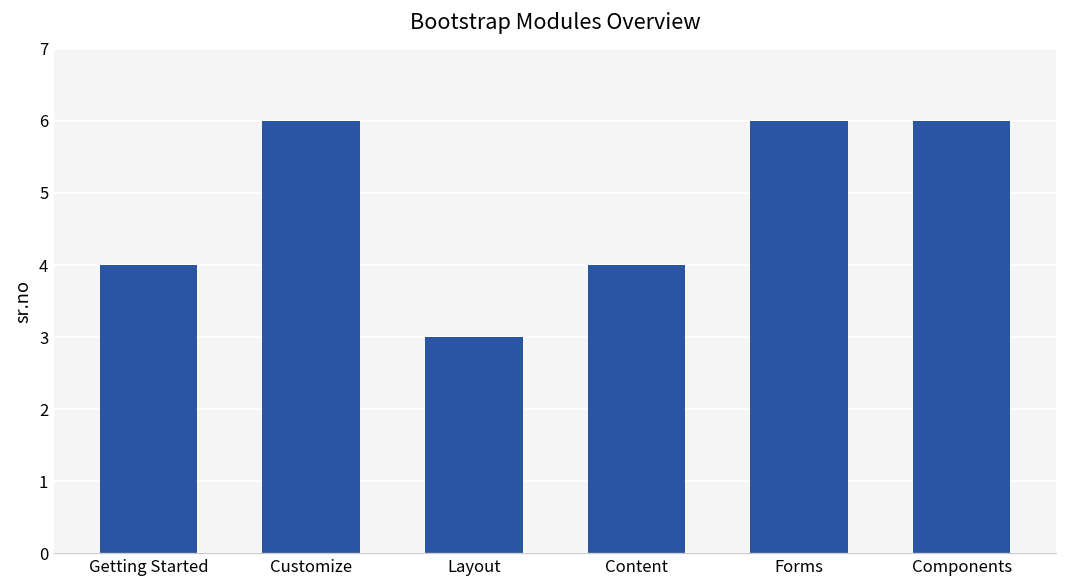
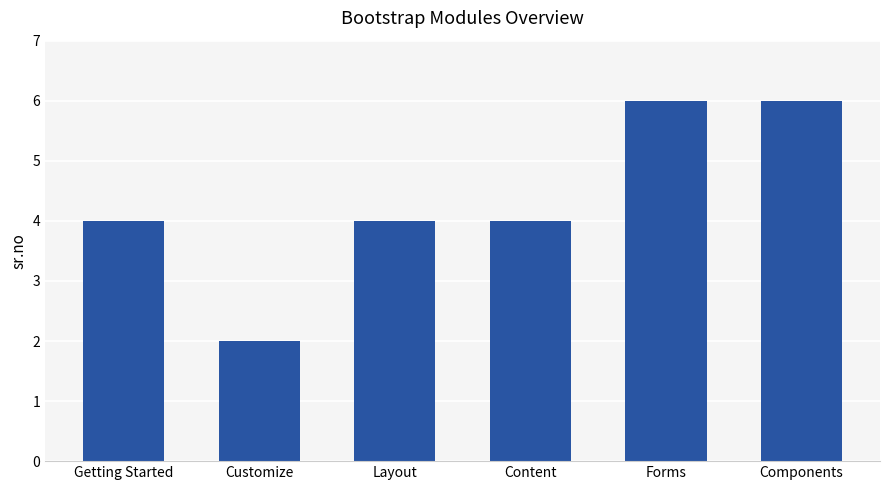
Customize: 6 -> 2
Layout: 3 -> 4
